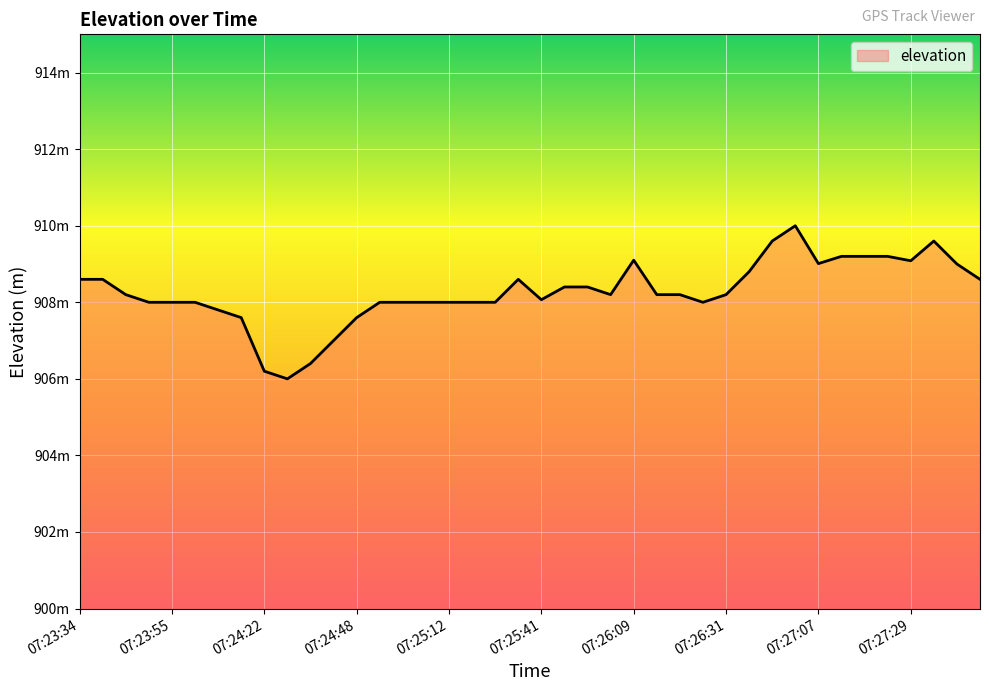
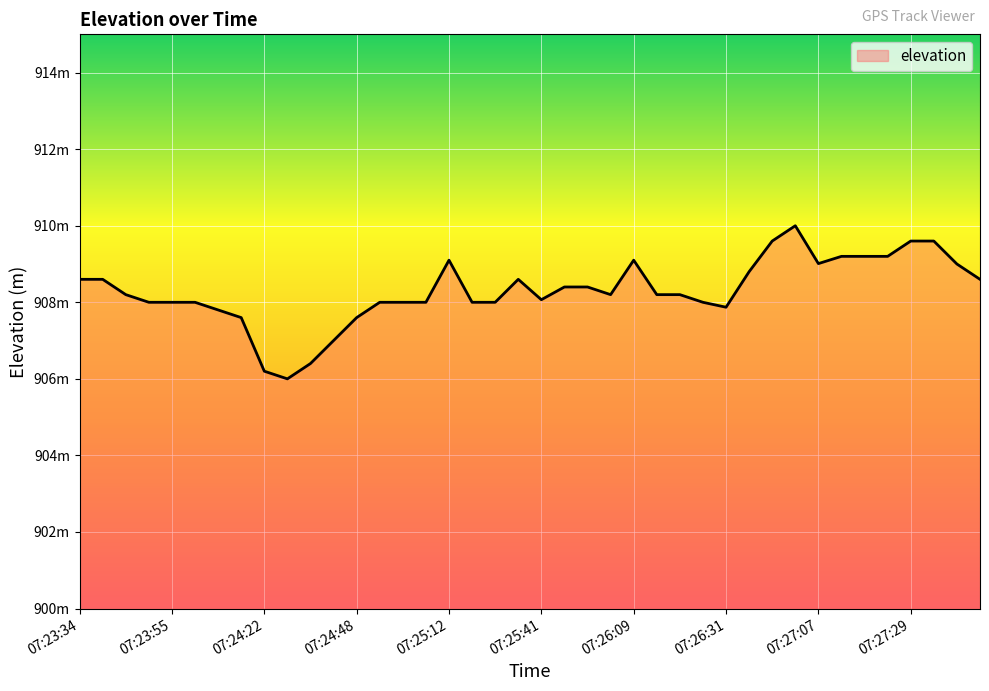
07:25:12: 908.0m -> 909.1m
07:26:31: 908.2m -> 907.9m
07:27:29: 909.1m -> 909.6m
